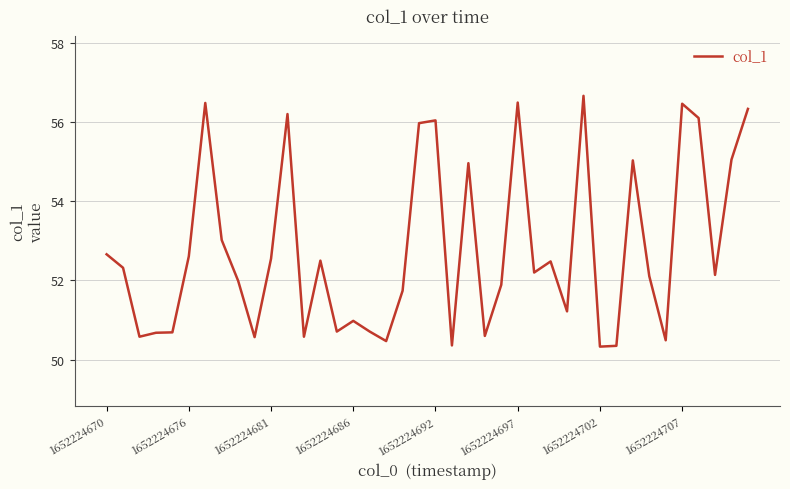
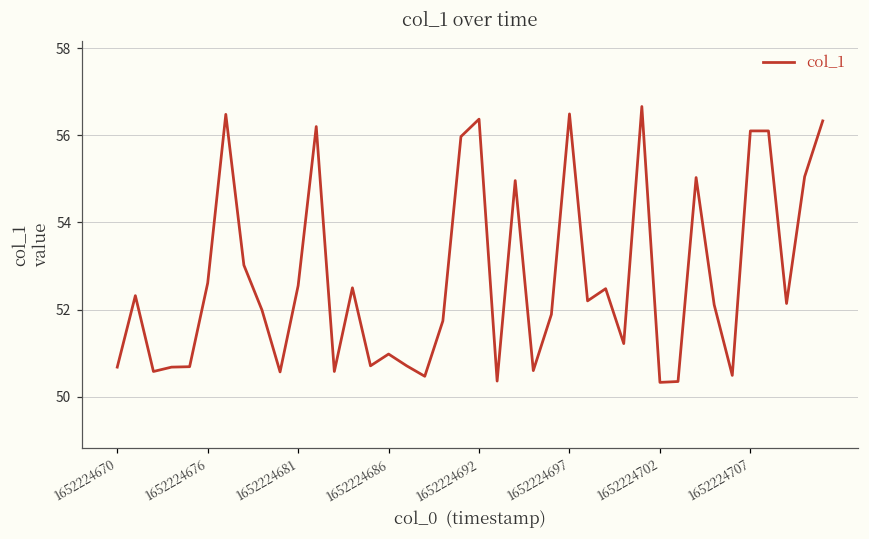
1652224670: 52.7 -> 50.7
1652224692: 56.0 -> 56.4
1652224707: 56.5 -> 56.1
